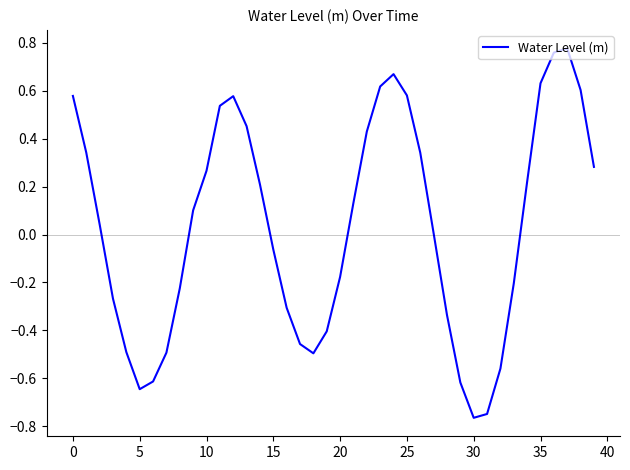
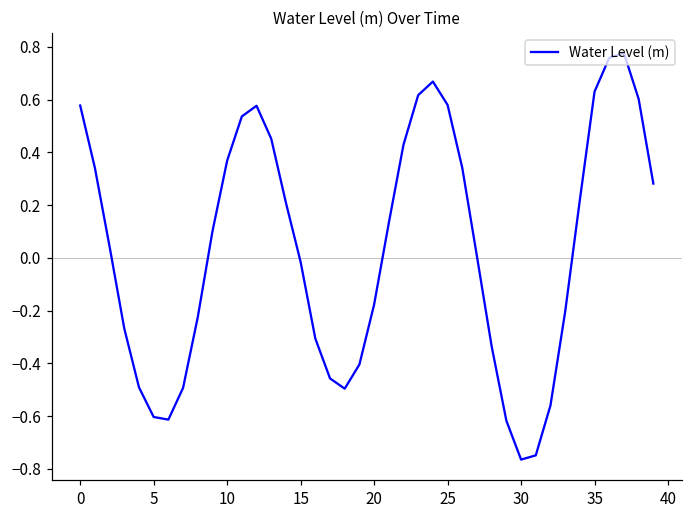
5: -0.65 -> -0.60
10: 0.27 -> 0.37
15: -0.06 -> -0.02
